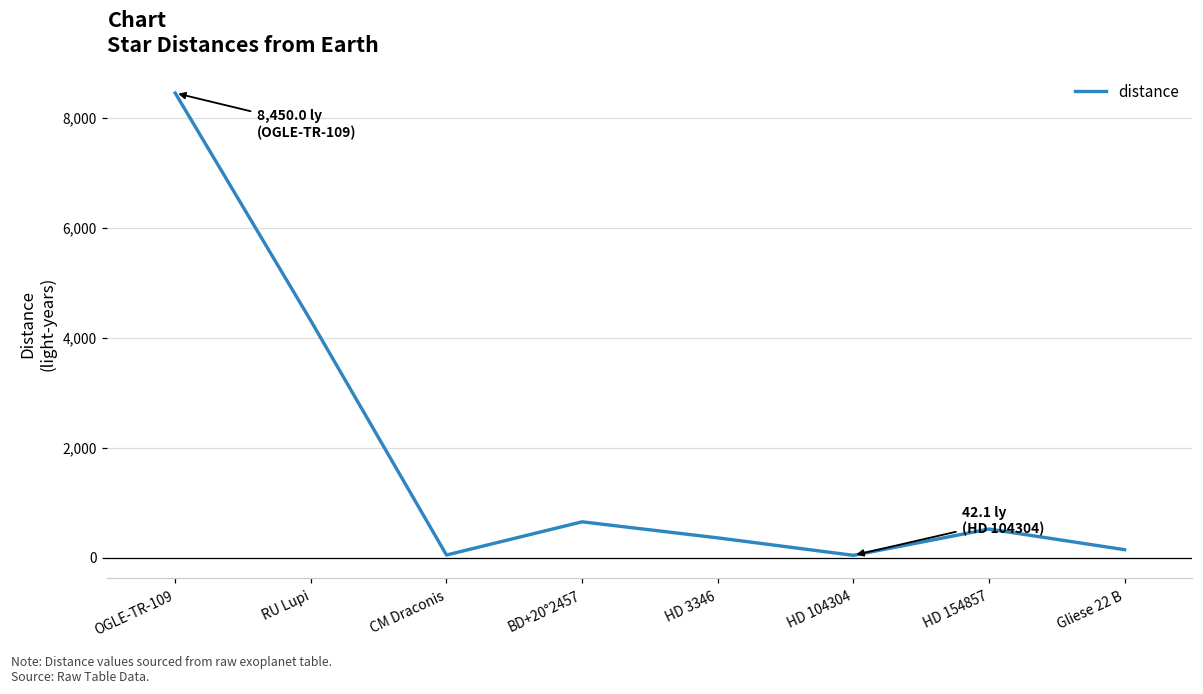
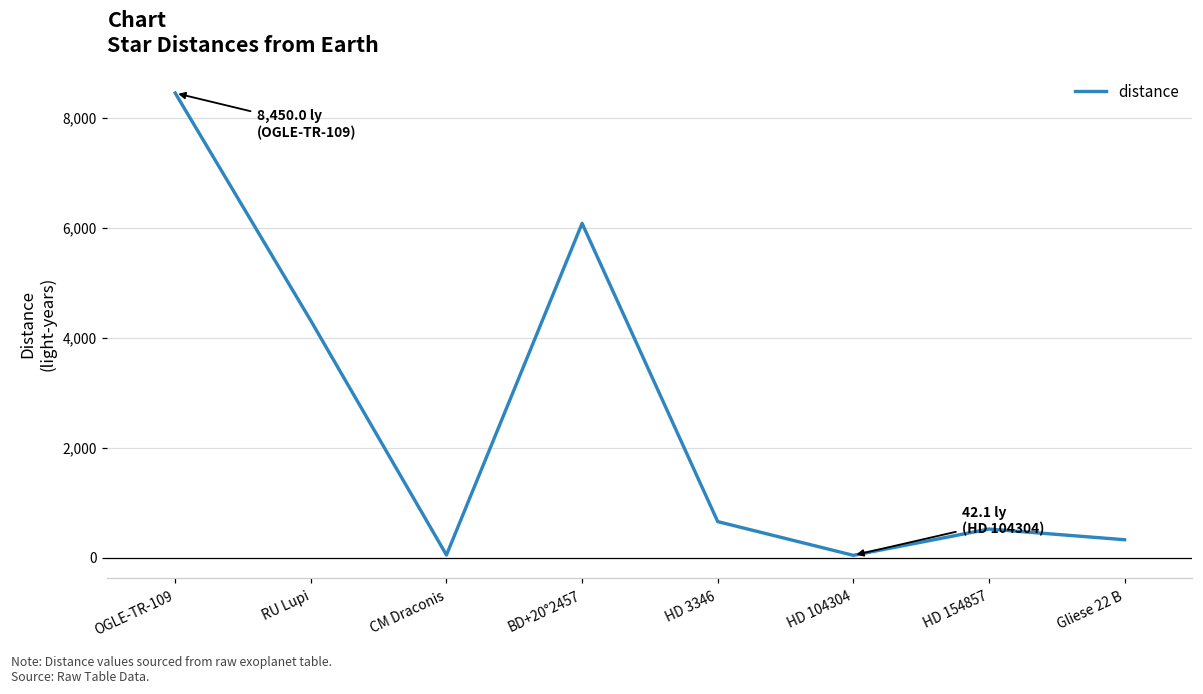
BD+20°2457: 700 -> 6,100
HD 3346: 400 -> 700
Gliese 22 B: 100 -> 300
